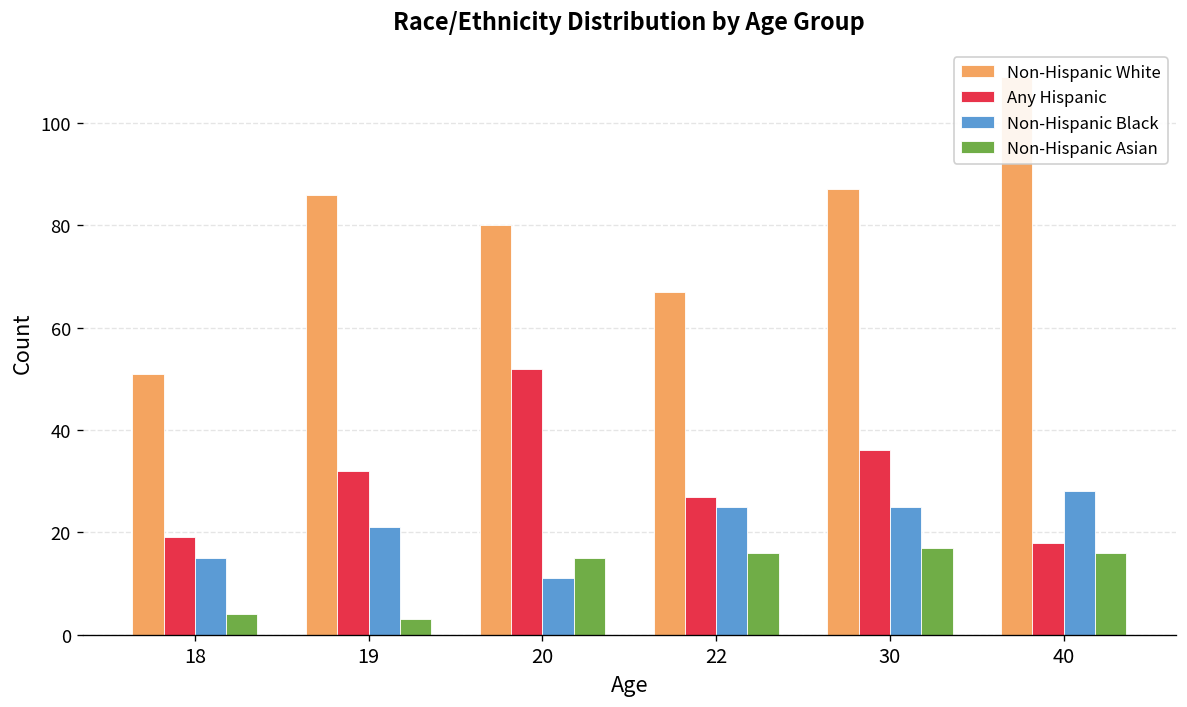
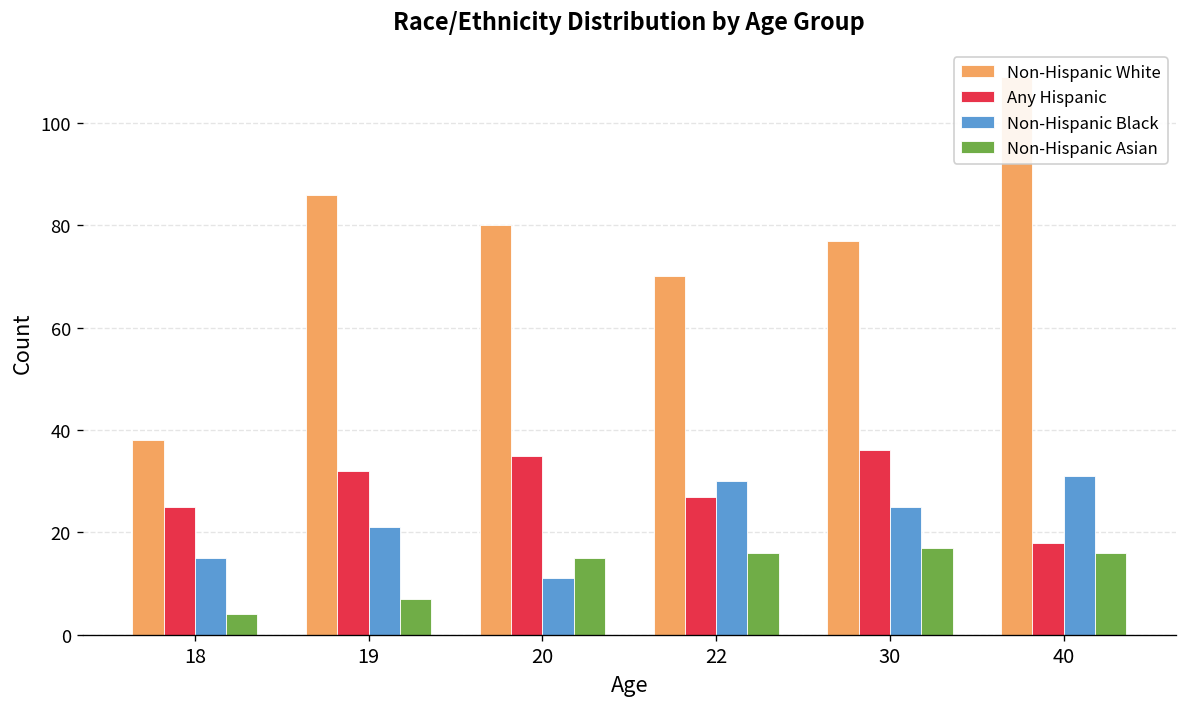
Non-Hispanic White, 18: 51 -> 38
Any Hispanic, 18: 19 -> 25
Non-Hispanic Asian, 19: 3 -> 7
Any Hispanic, 20: 52 -> 35
Non-Hispanic White, 22: 67 -> 70
Non-Hispanic Black, 22: 25 -> 30
Non-Hispanic White, 30: 87 -> 77
Non-Hispanic Black, 40: 28 -> 31
